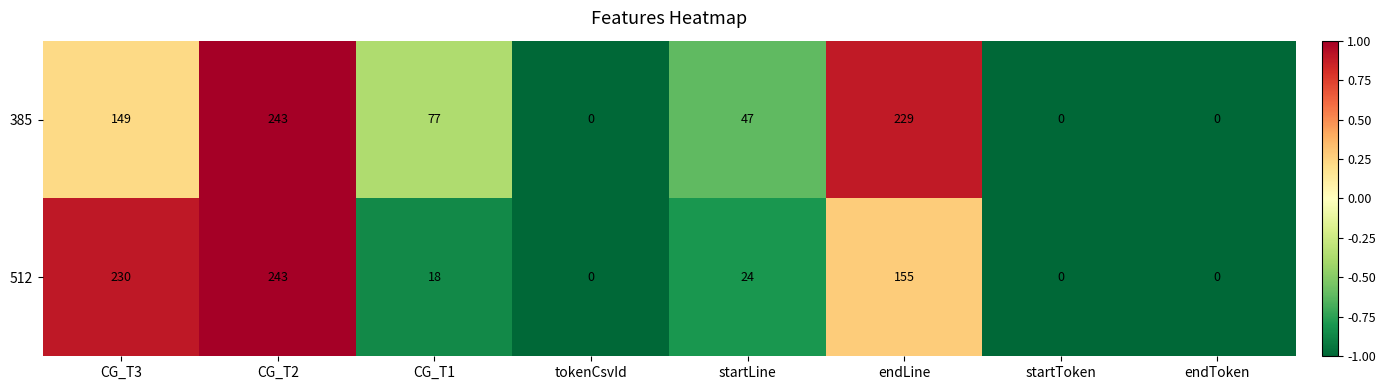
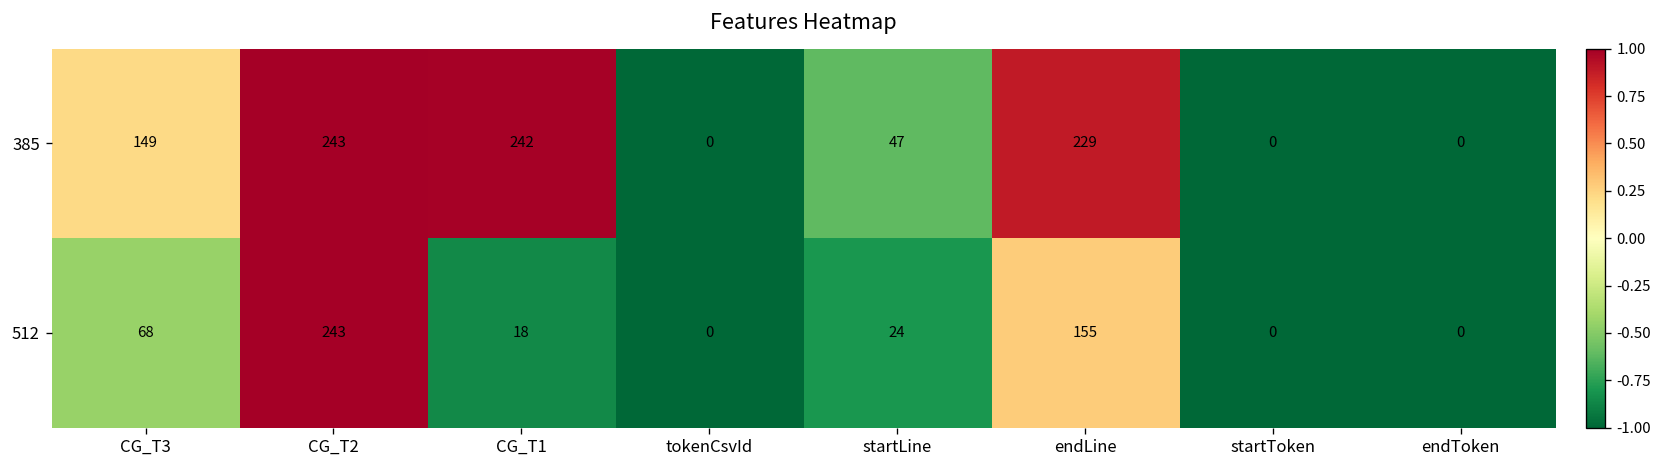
385, CG_T1: 77 -> 242
512, CG_T3: 230 -> 68
